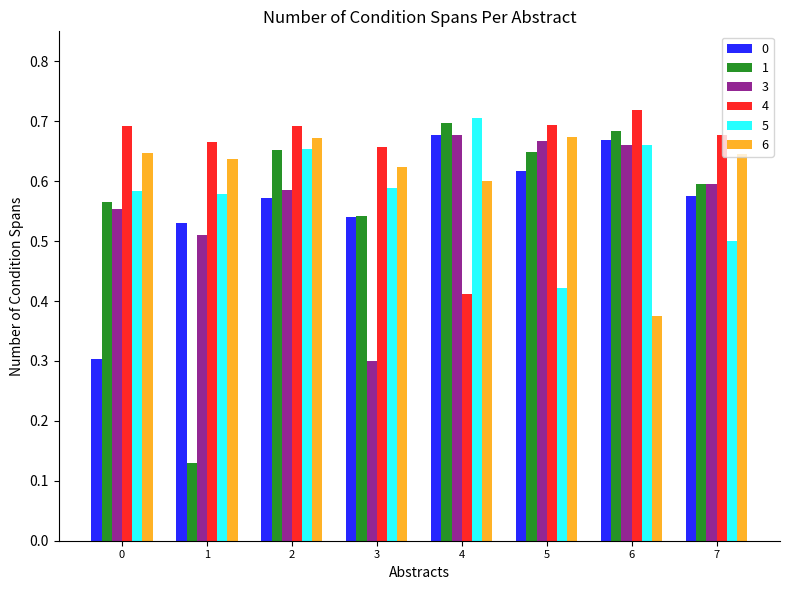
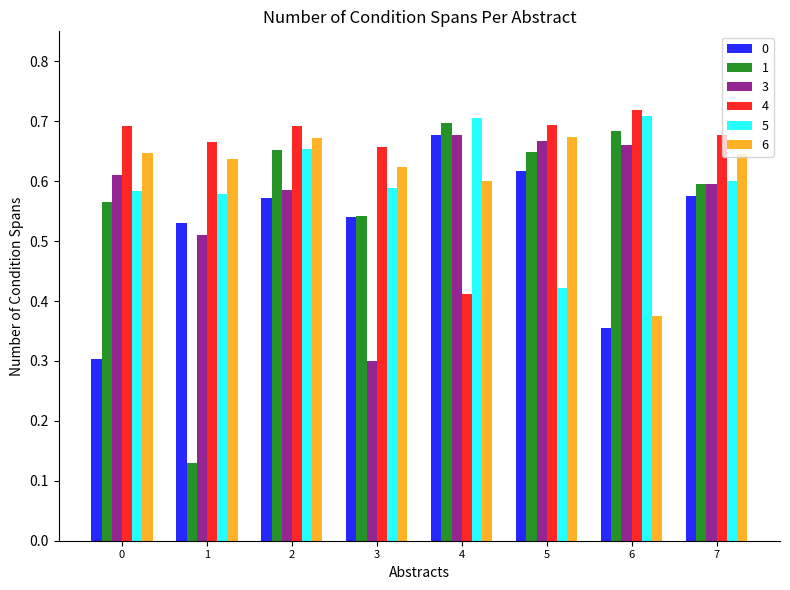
3, 0: 0.55 -> 0.61
0, 6: 0.67 -> 0.36
5, 6: 0.66 -> 0.71
5, 7: 0.5 -> 0.6
